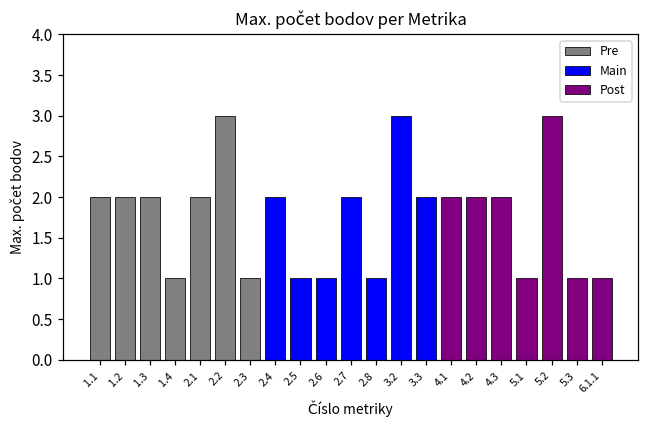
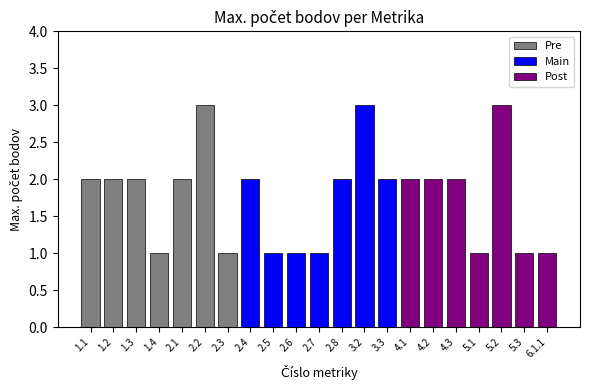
2.7: 2 -> 1
2.8: 1 -> 2
